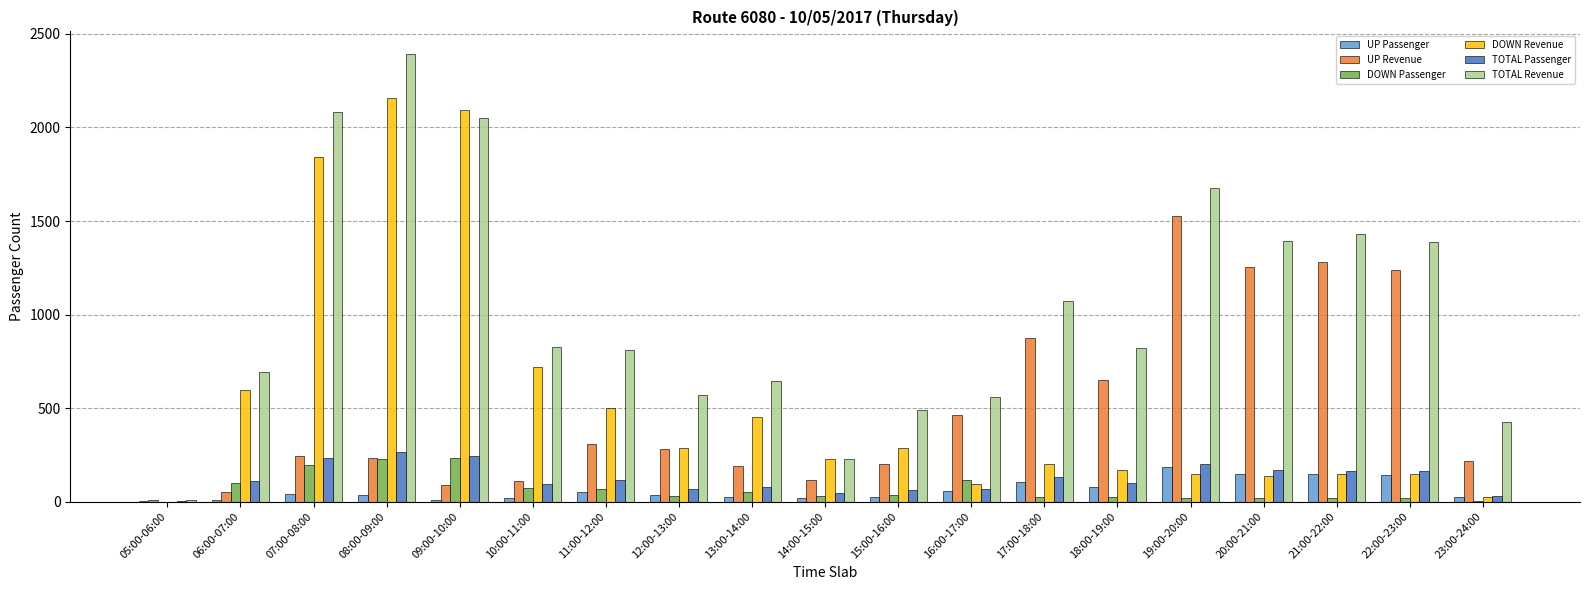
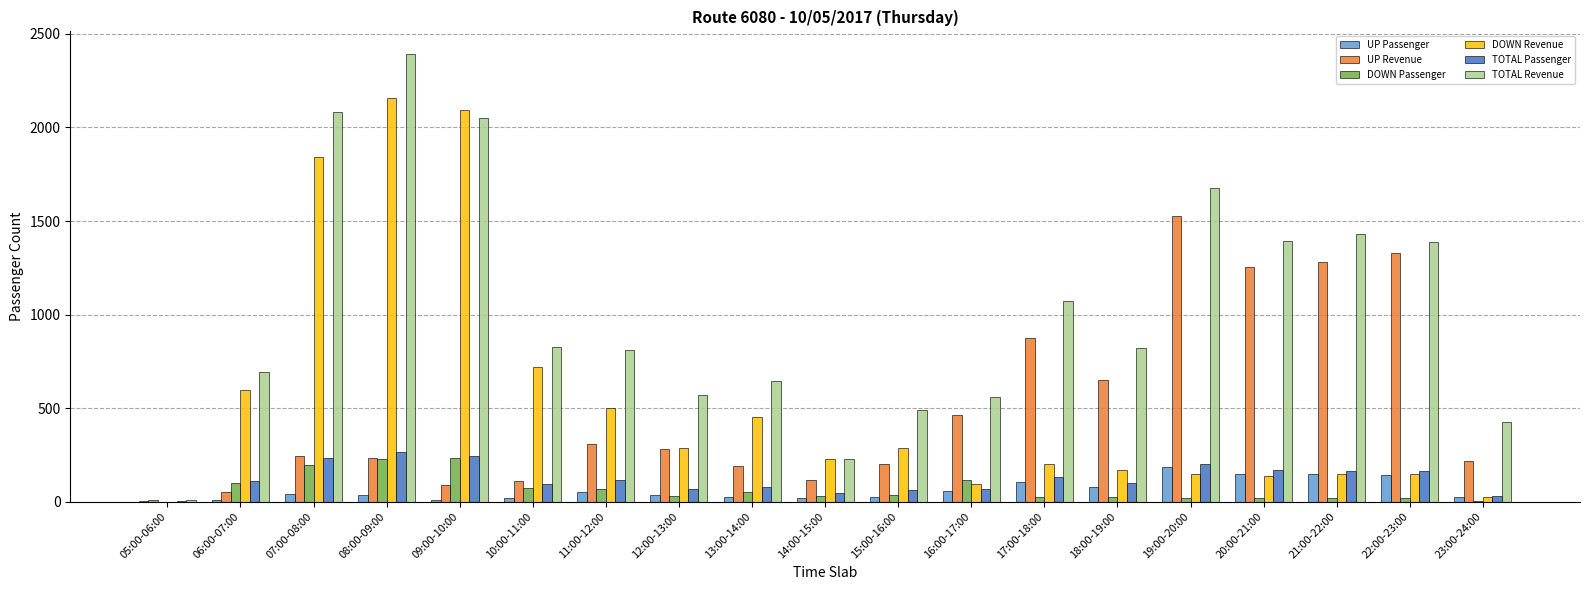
UP Revenue, 22:00-23:00: 1240 -> 1330
